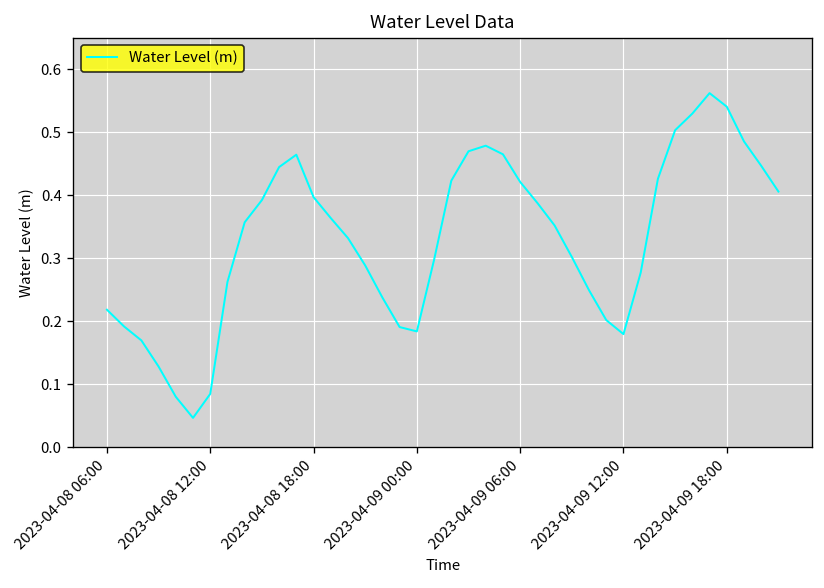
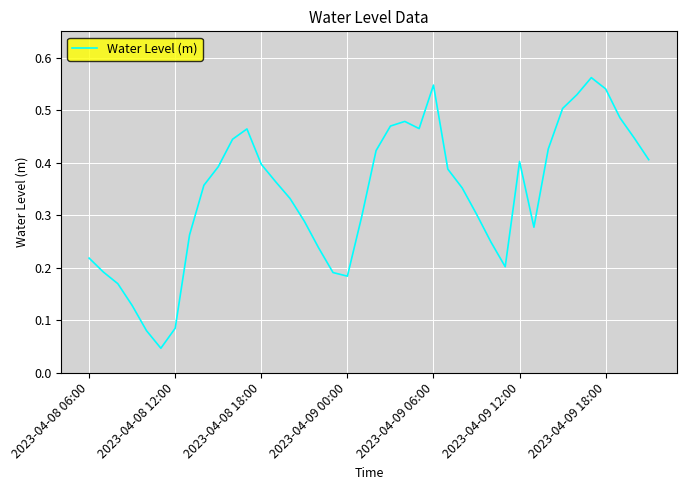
2023-04-09 06:00: 0.42 -> 0.55
2023-04-09 12:00: 0.18 -> 0.40
